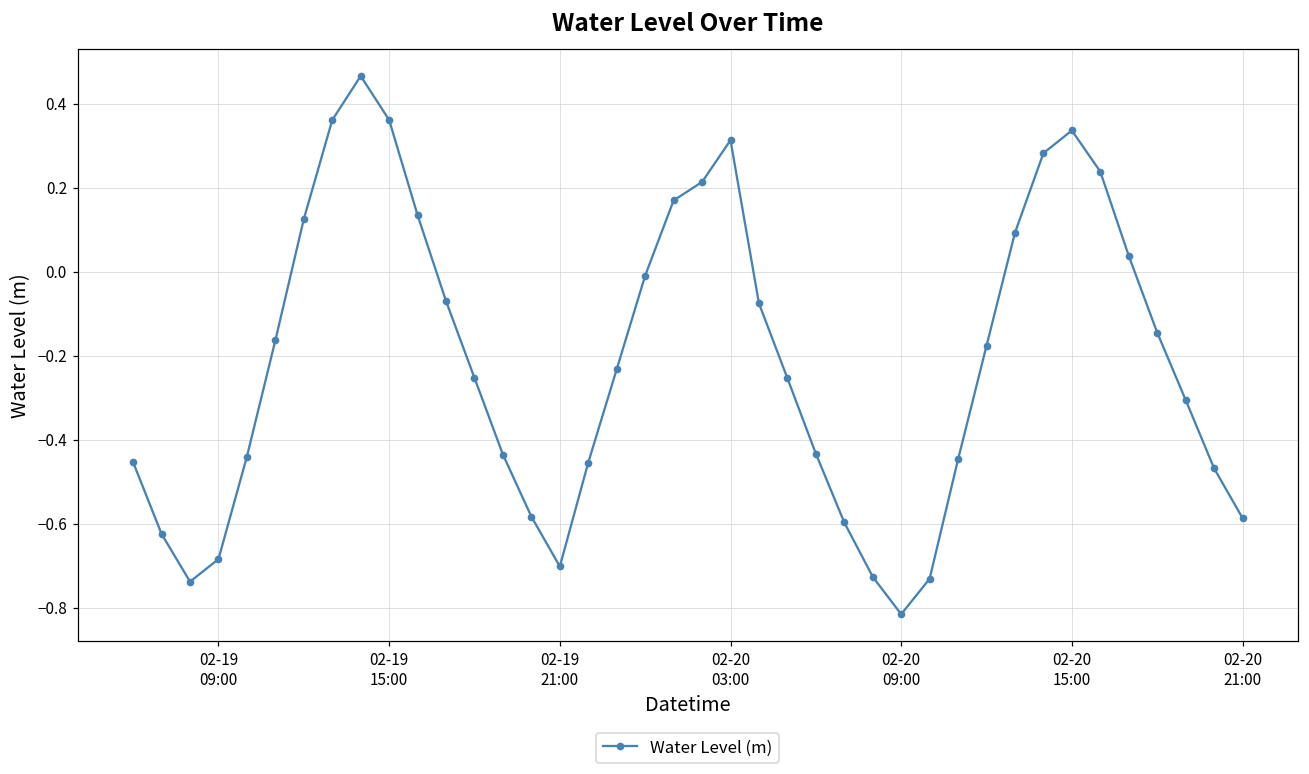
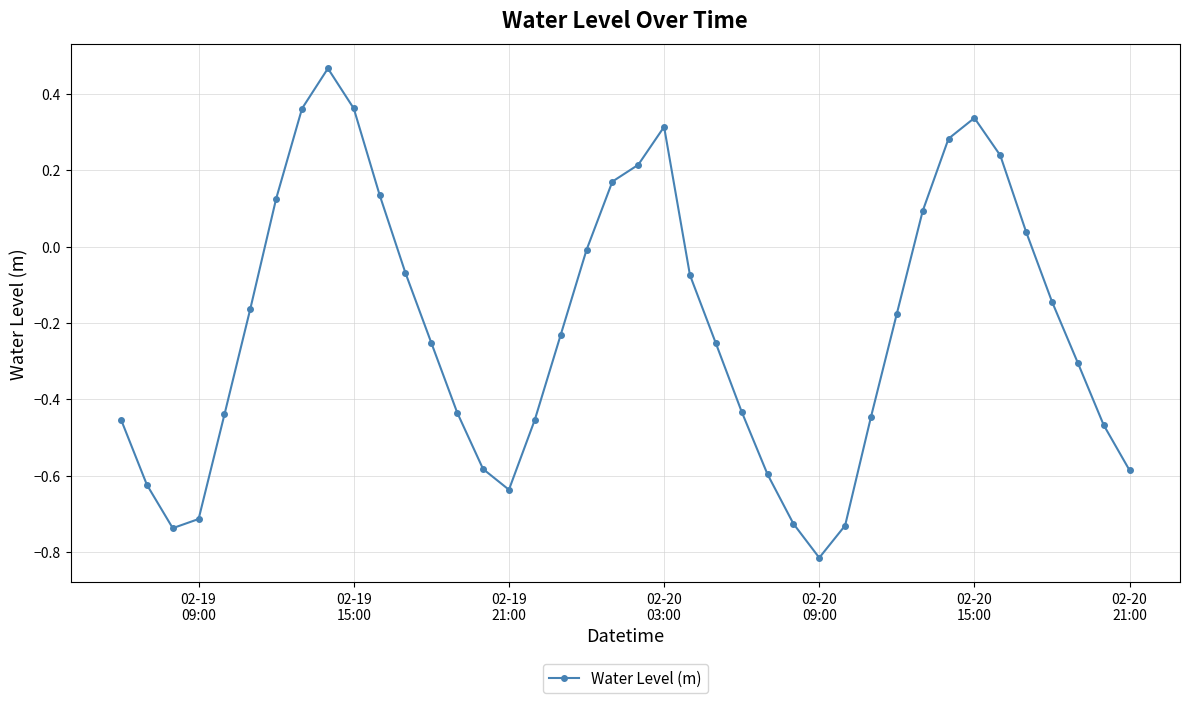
02-19 09:00: -0.68 -> -0.71
02-19 21:00: -0.70 -> -0.64
